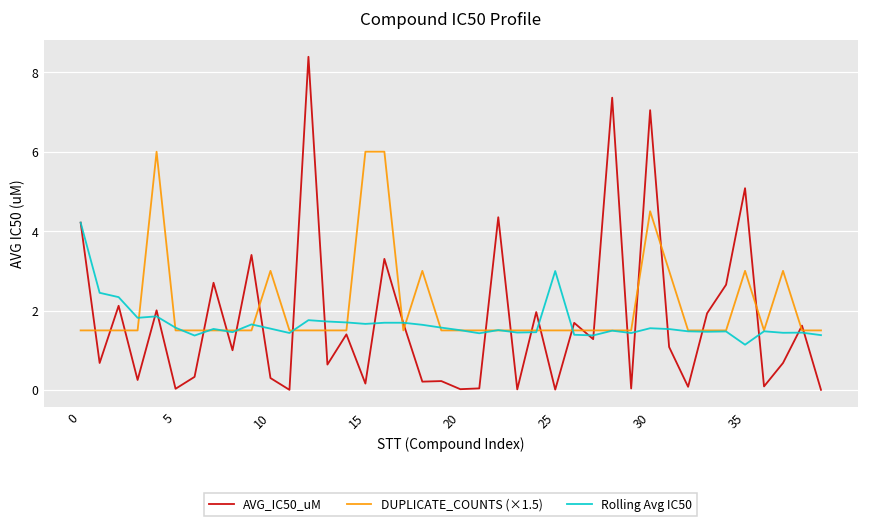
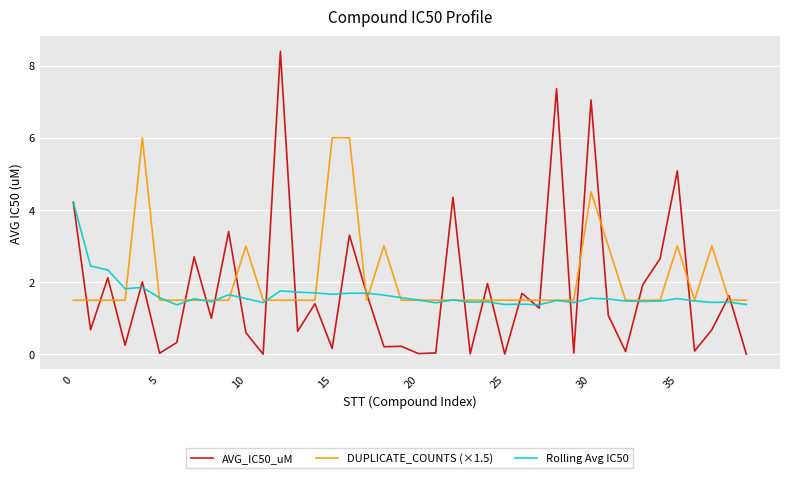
AVG_IC50_uM, 10: 0.3 -> 0.6
Rolling Avg IC50, 25: 3.0 -> 1.4
Rolling Avg IC50, 35: 1.1 -> 1.5
